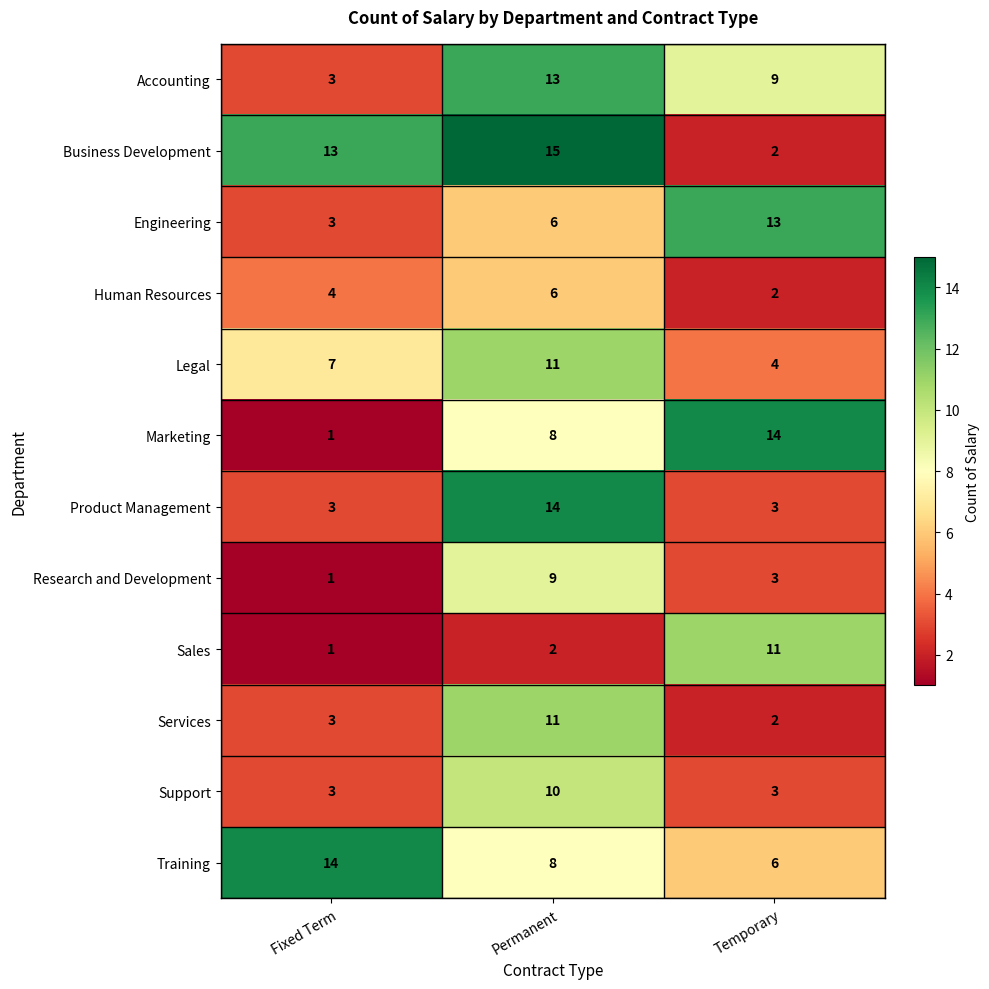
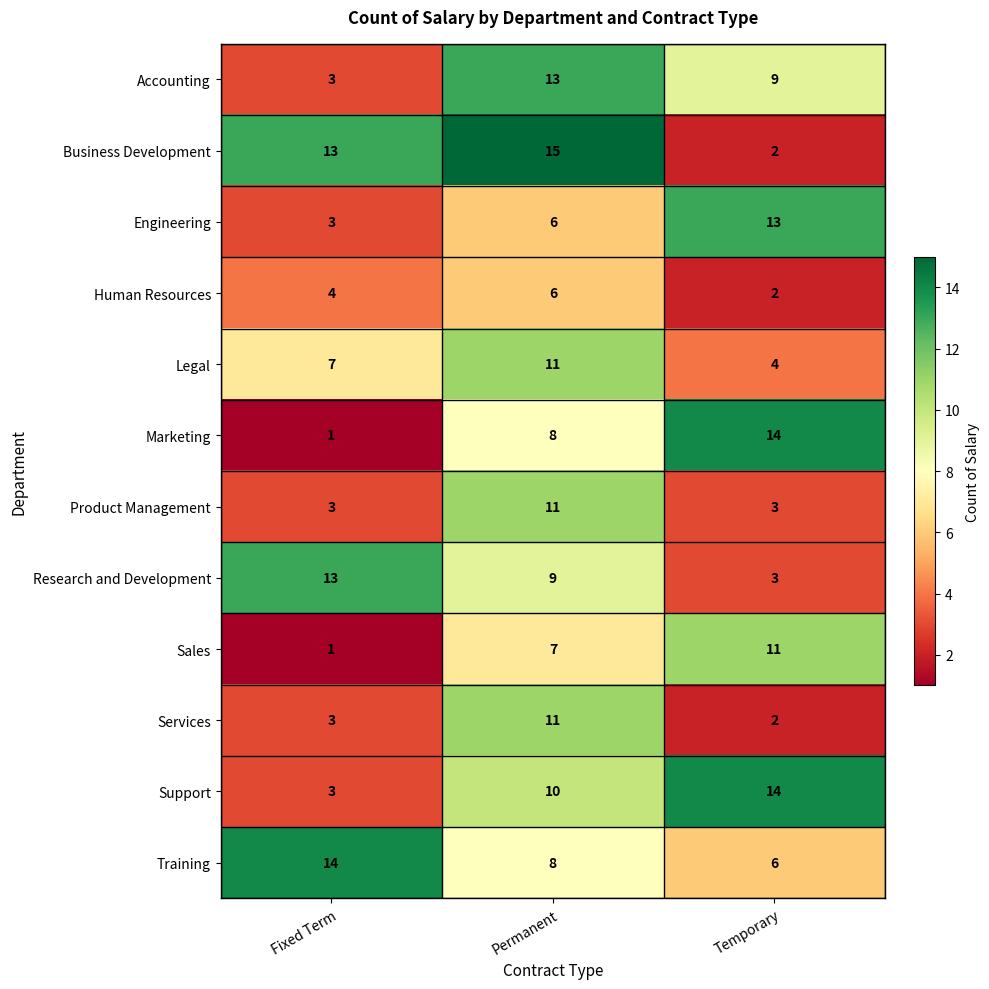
Product Management, Permanent: 14 -> 11
Research and Development, Fixed Term: 1 -> 13
Sales, Permanent: 2 -> 7
Support, Temporary: 3 -> 14
